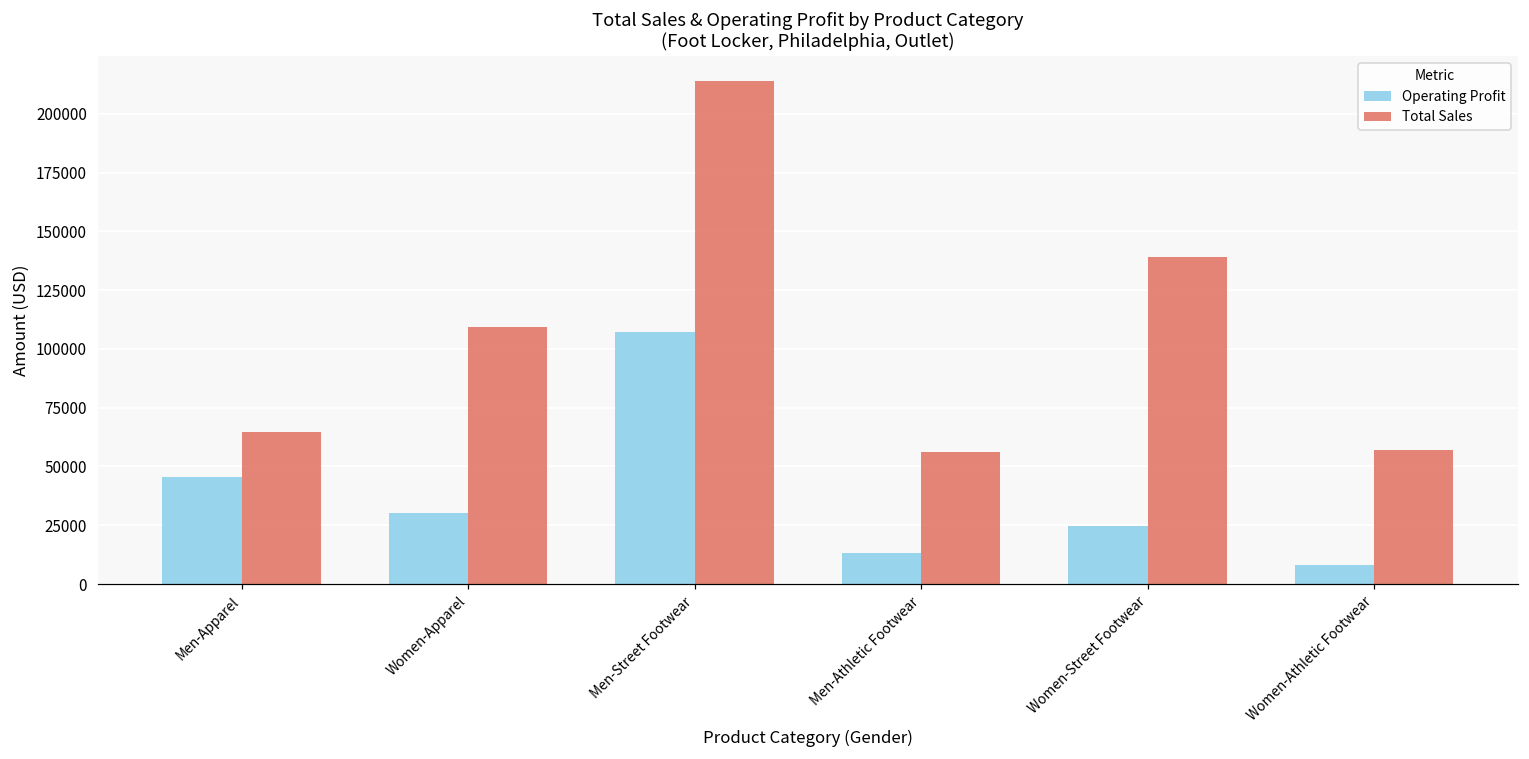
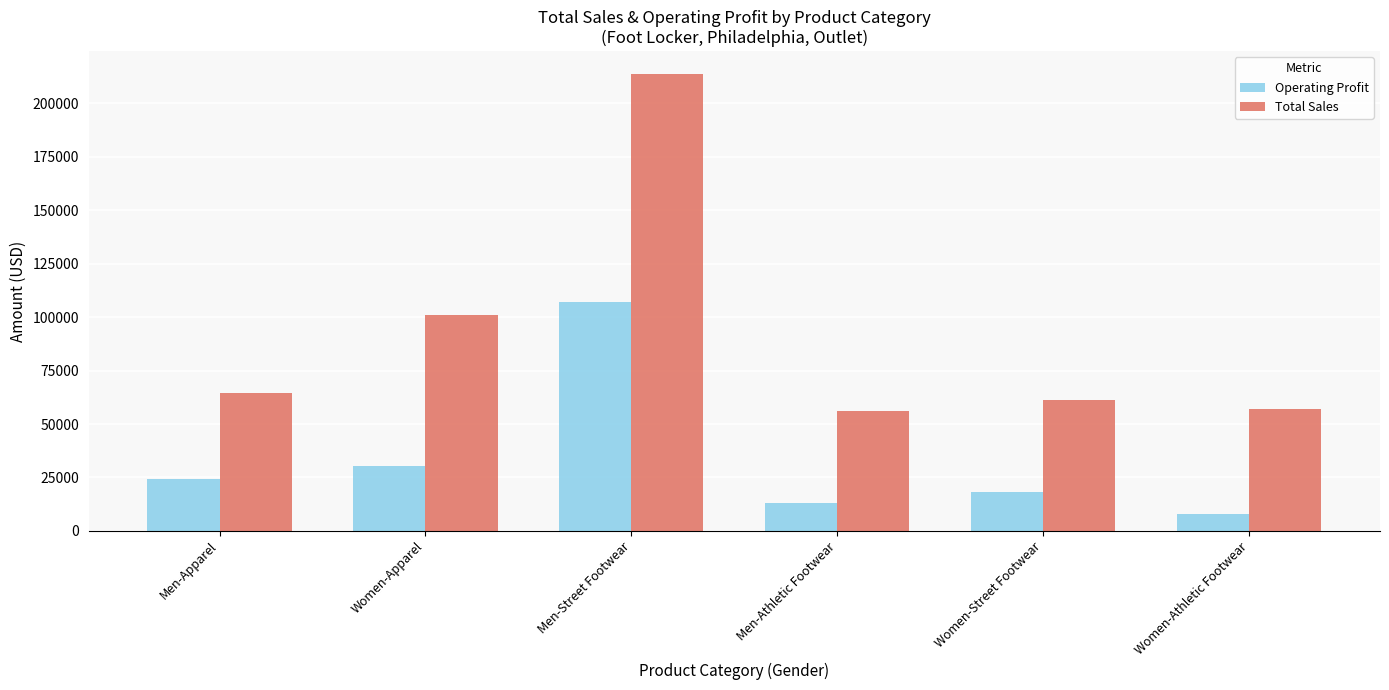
Operating Profit, Men-Apparel: 45000 -> 24000
Total Sales, Women-Apparel: 109000 -> 101000
Operating Profit, Women-Street Footwear: 25000 -> 18000
Total Sales, Women-Street Footwear: 139000 -> 61000
